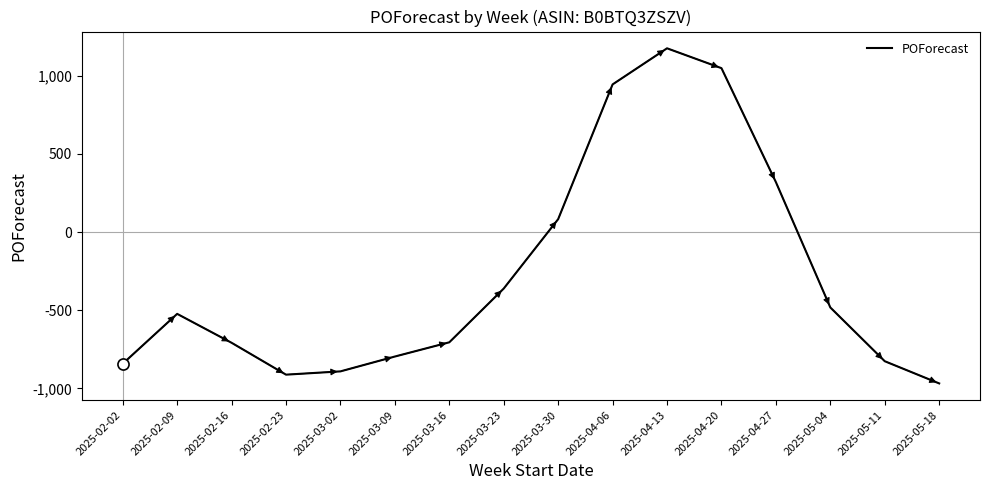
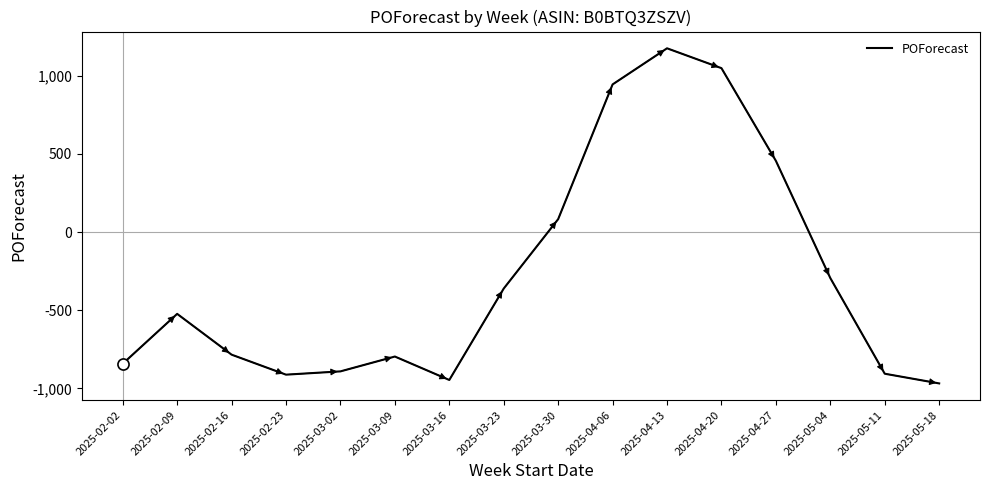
POForecast, 2025-02-16: -710 -> -780
POForecast, 2025-03-16: -710 -> -950
POForecast, 2025-04-27: 320 -> 460
POForecast, 2025-05-04: -480 -> -290
POForecast, 2025-05-11: -830 -> -910
